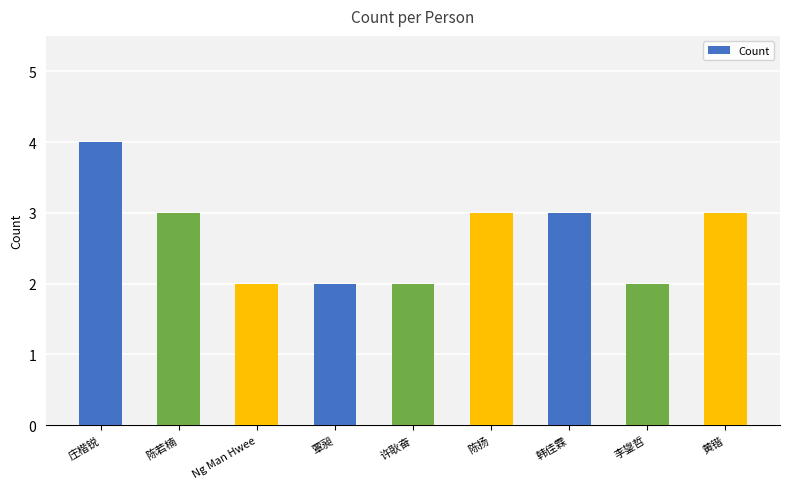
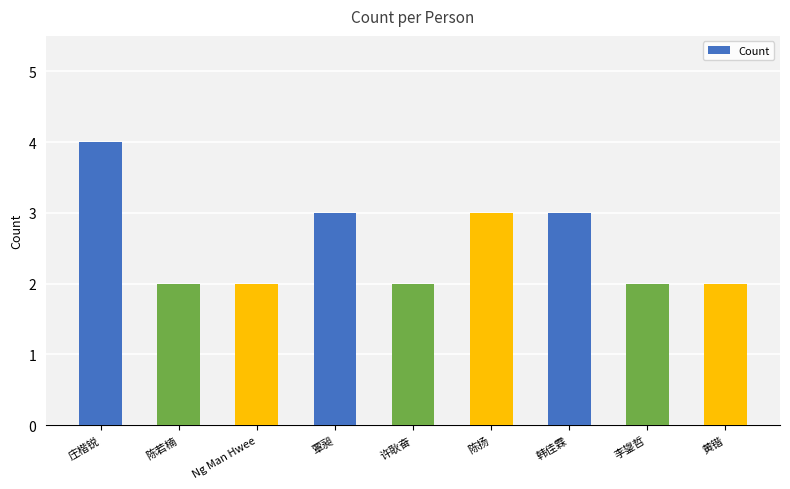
陈若楠: 3 -> 2
覃昶: 2 -> 3
黄锴: 3 -> 2
